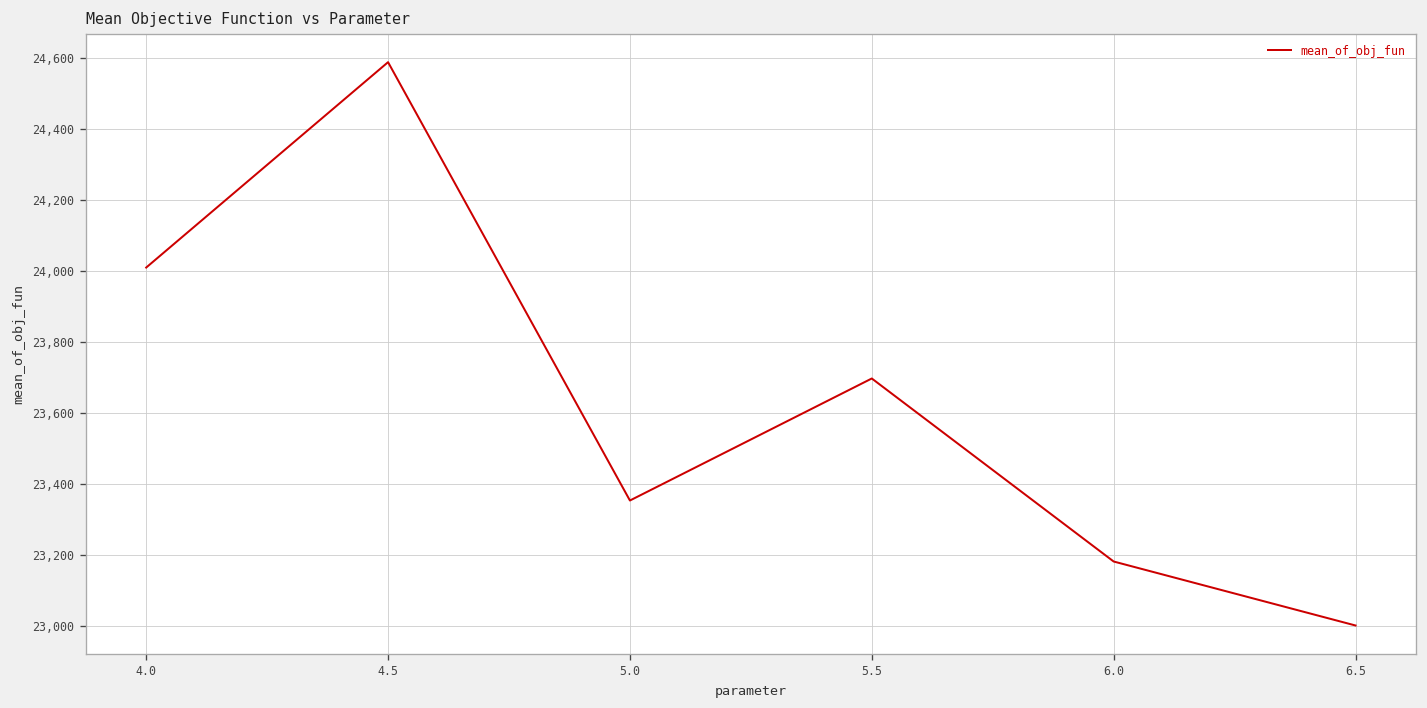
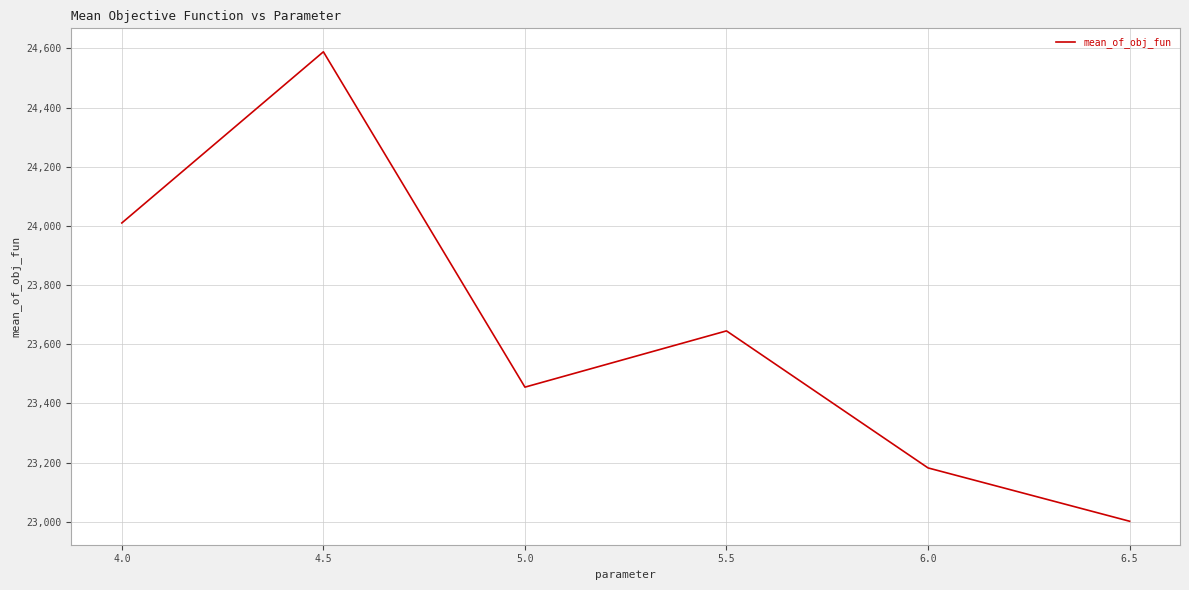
5.0: 23,350 -> 23,460
5.5: 23,700 -> 23,650
